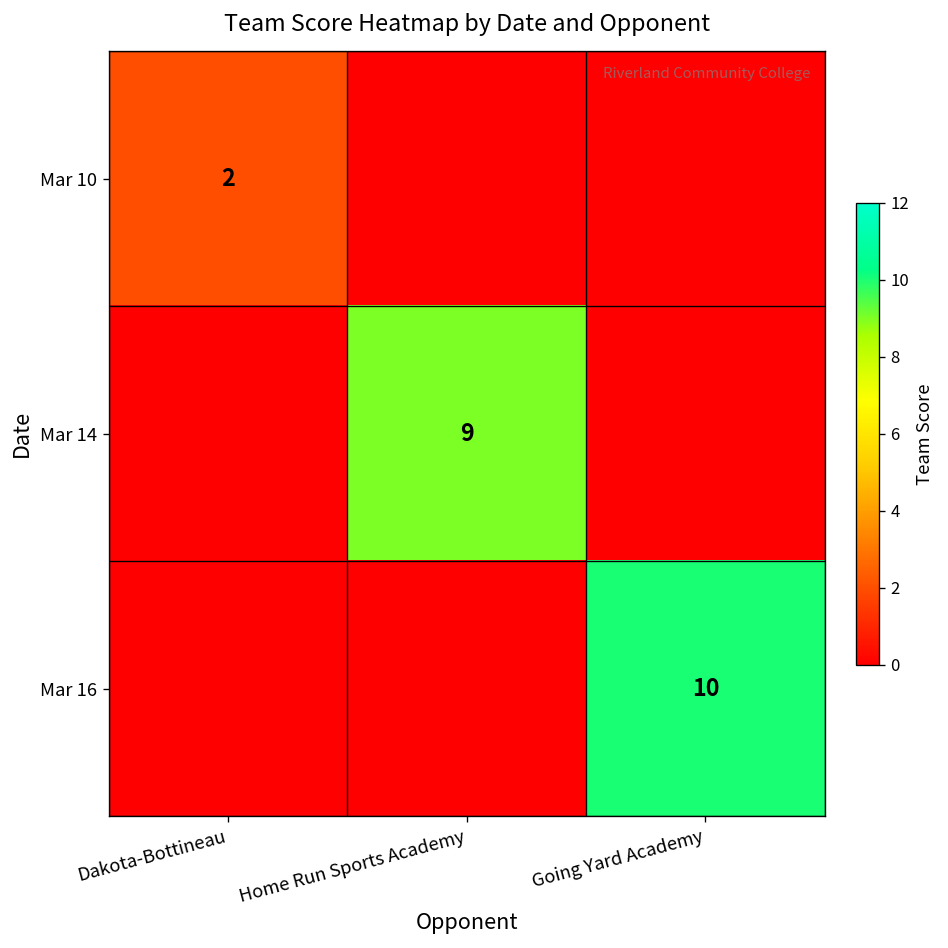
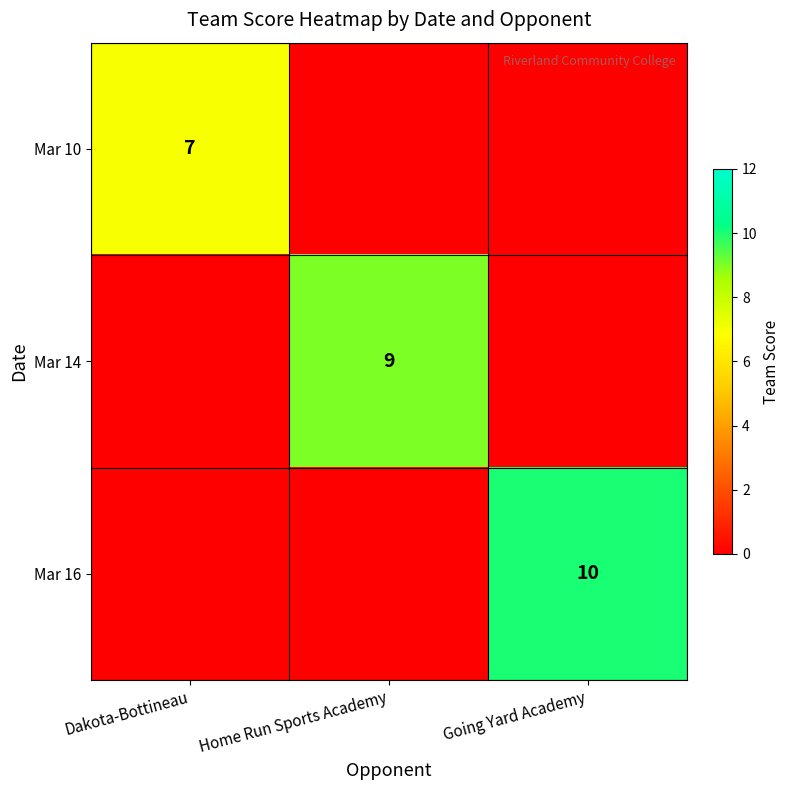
Mar 10, Dakota-Bottineau: 2 -> 7
